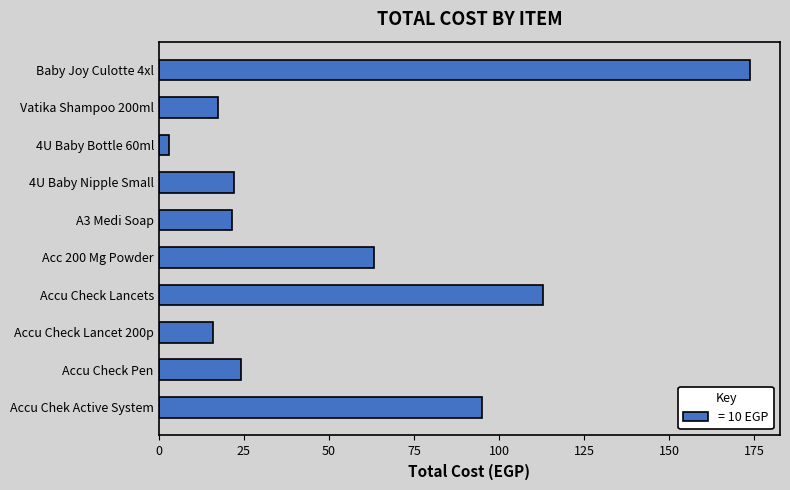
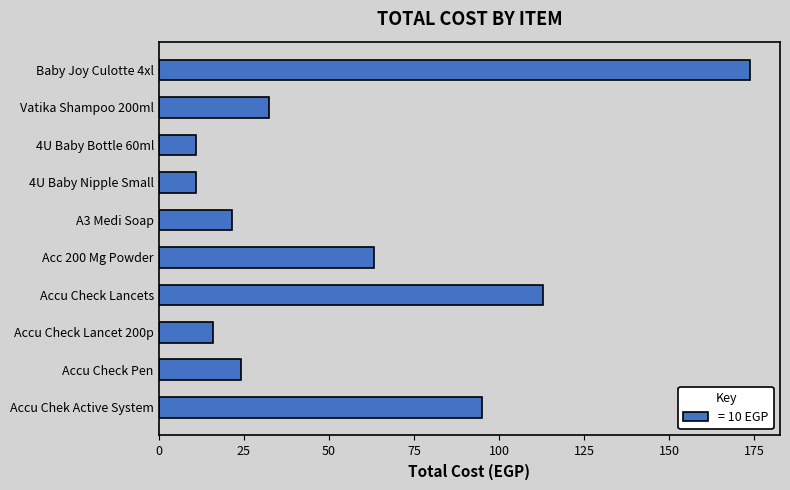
Vatika Shampoo 200ml: 17 -> 33
4U Baby Bottle 60ml: 3 -> 11
4U Baby Nipple Small: 22 -> 11
